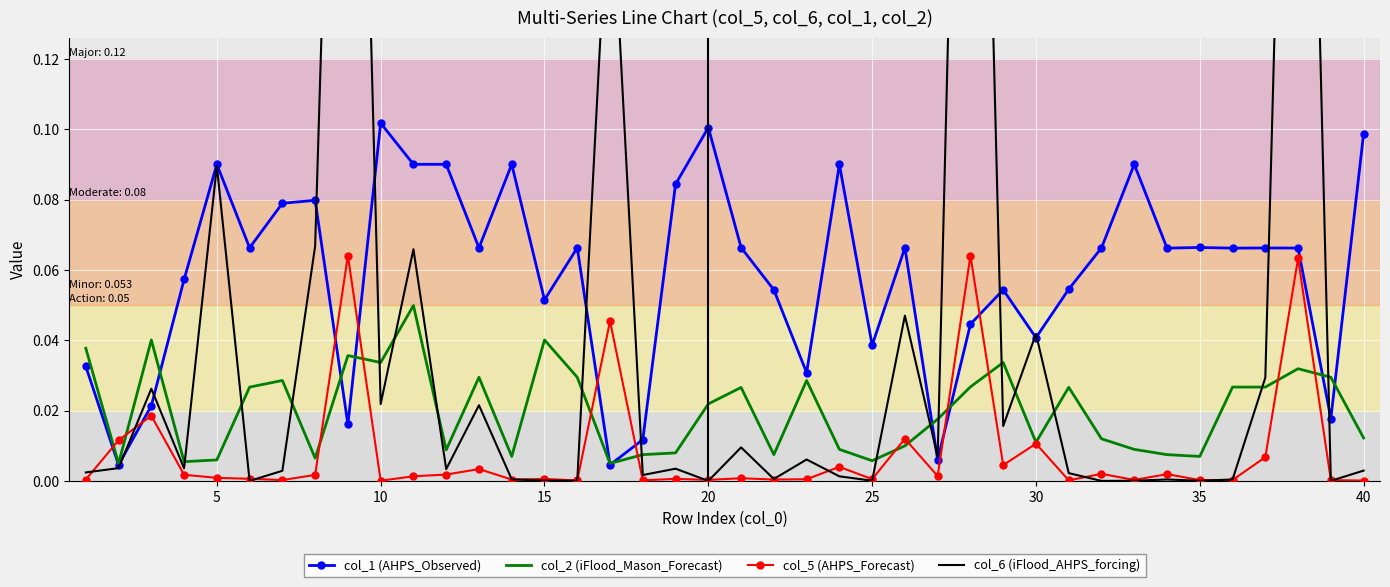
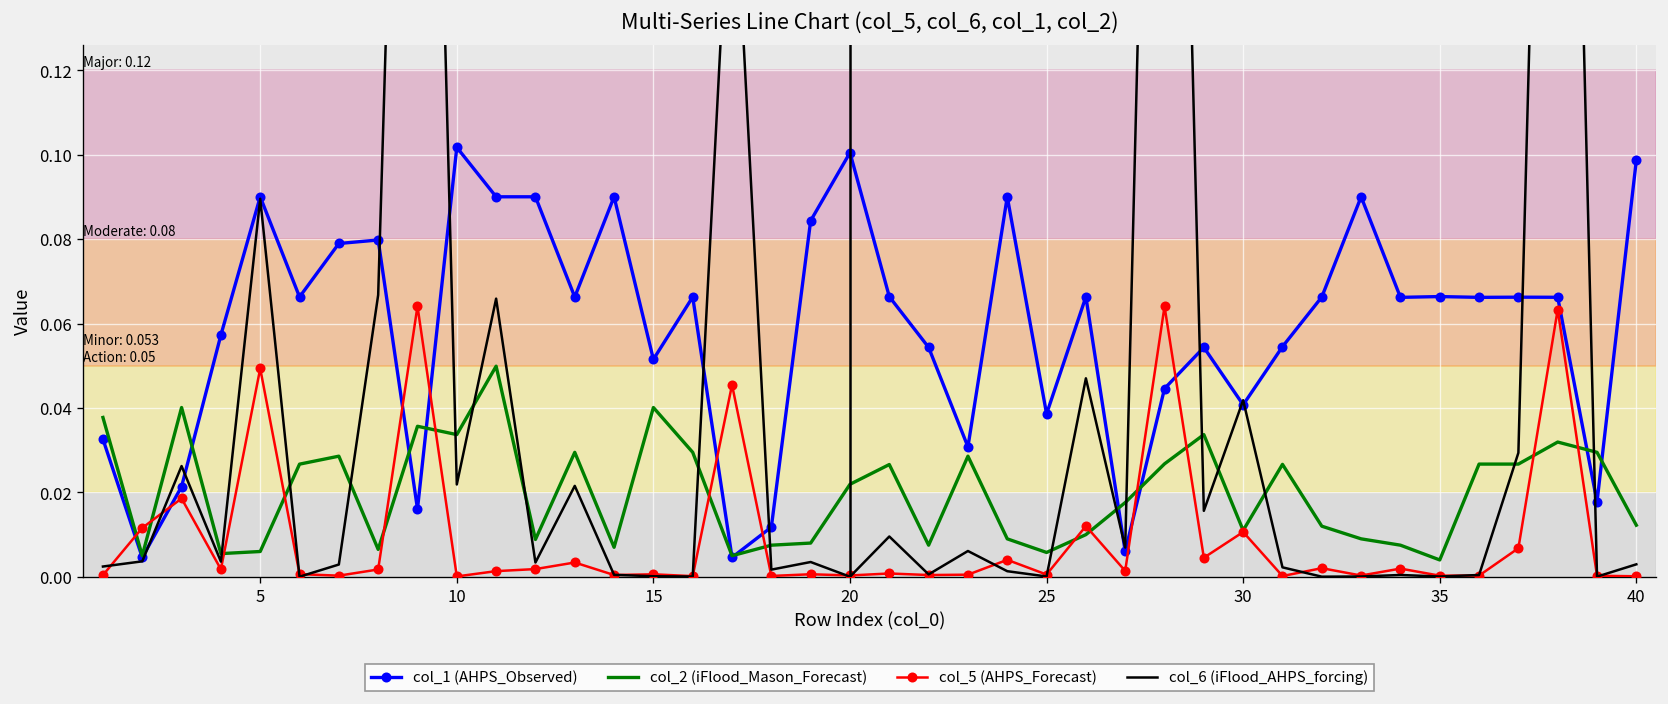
col_5 (AHPS_Forecast), 5: 0.001 -> 0.049
col_2 (iFlood_Mason_Forecast), 35: 0.007 -> 0.004
